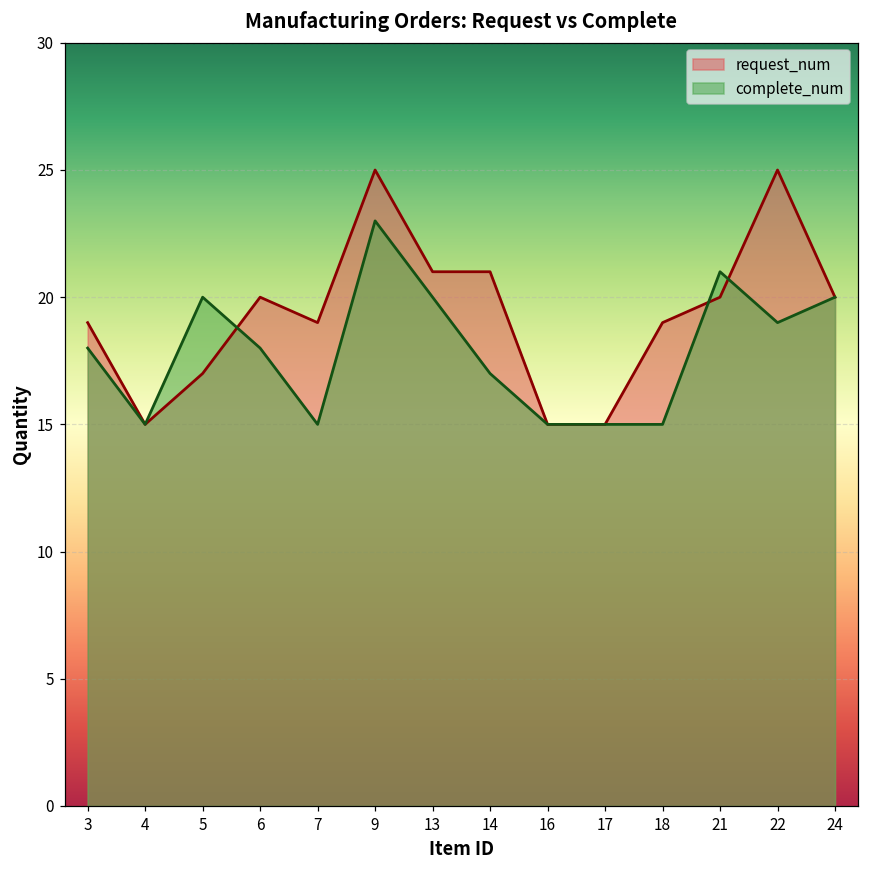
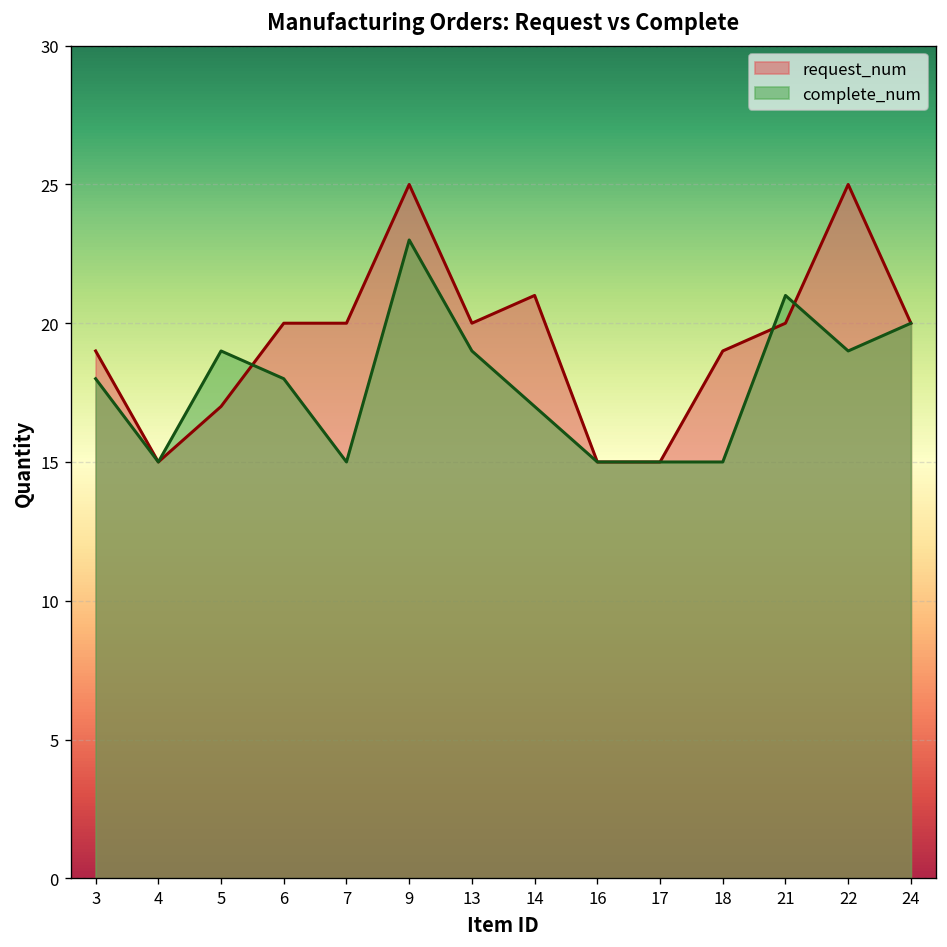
complete_num, 5: 20 -> 19
request_num, 7: 19 -> 20
request_num, 13: 21 -> 20
complete_num, 13: 20 -> 19
